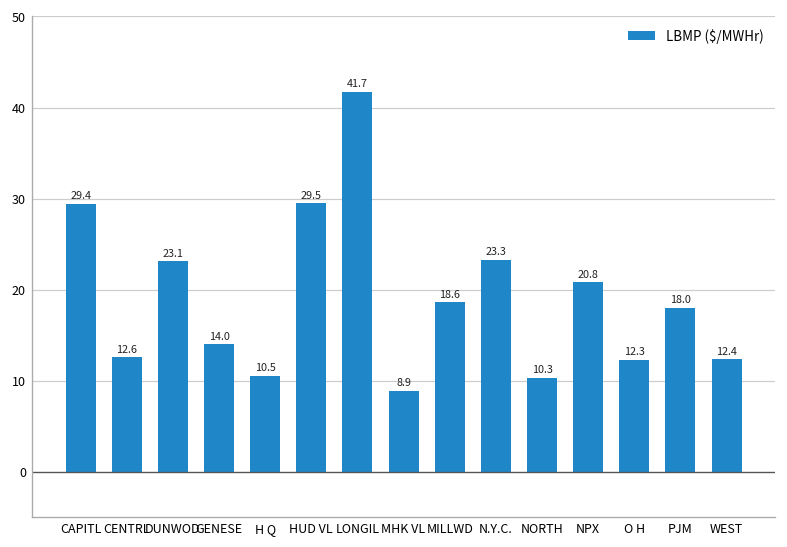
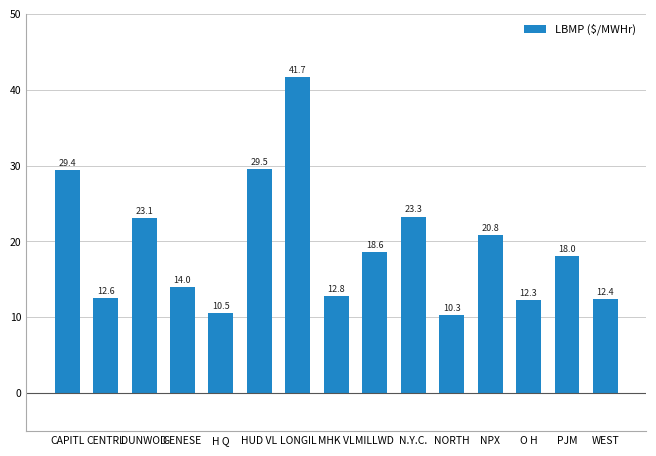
MHK VL: 8.9 -> 12.8
